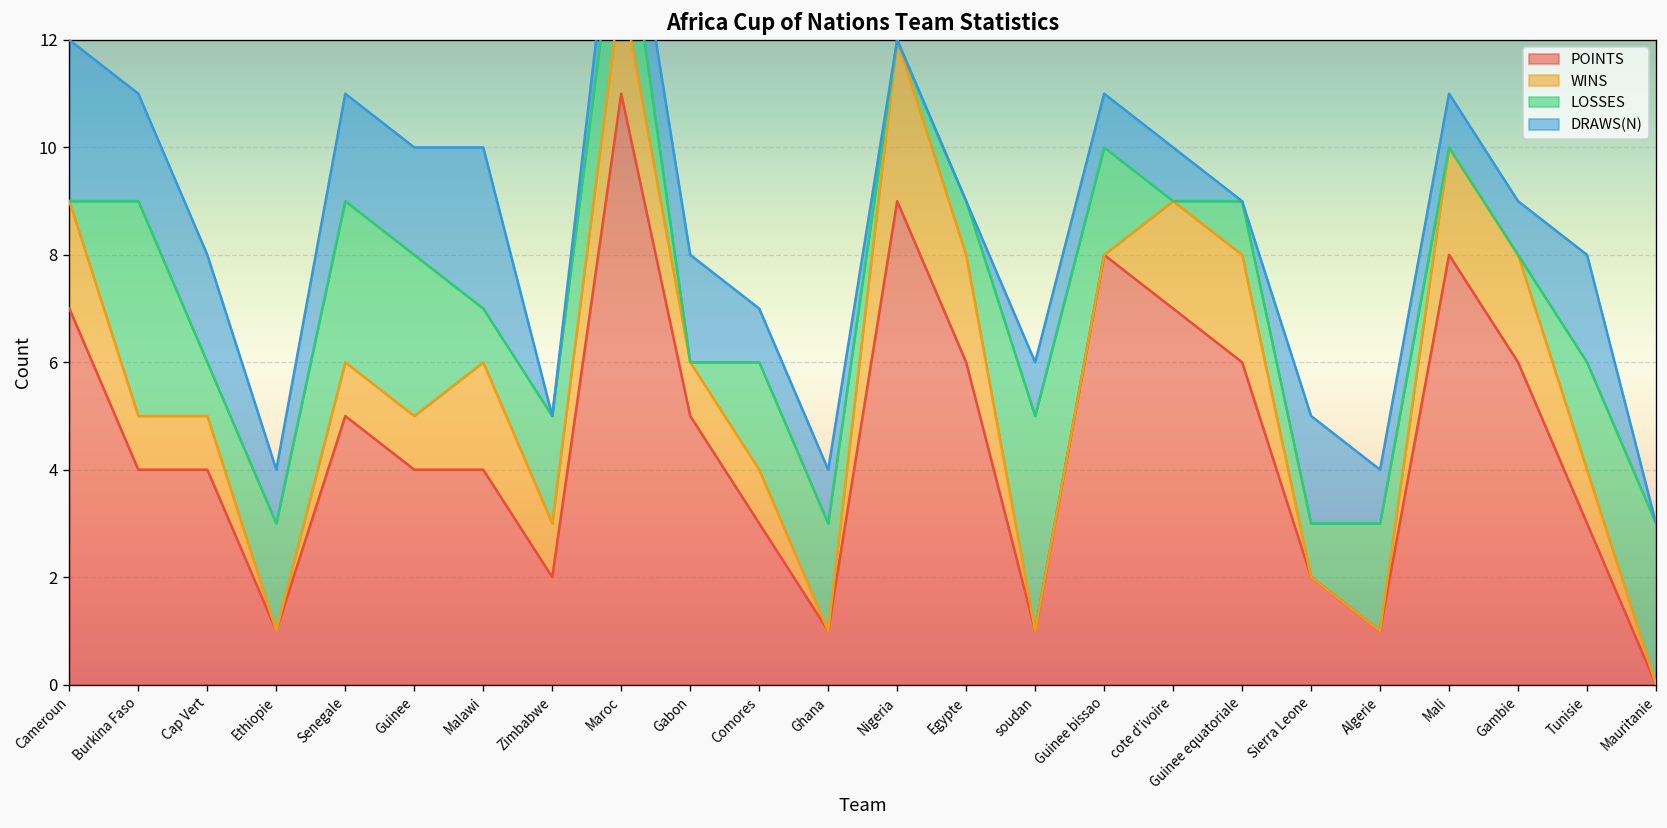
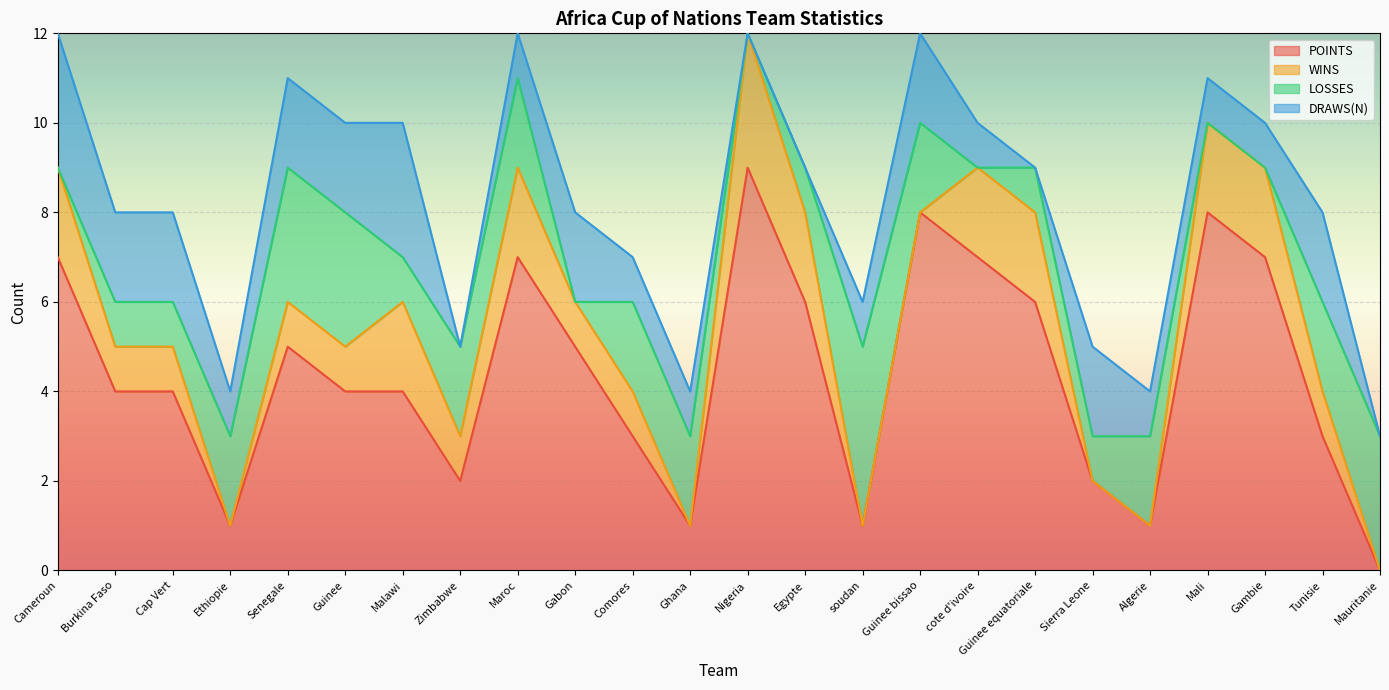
LOSSES, Burkina Faso: 4 -> 1
POINTS, Maroc: 11 -> 7
DRAWS(N), Guinee bissao: 1 -> 2
POINTS, Gambie: 6 -> 7
